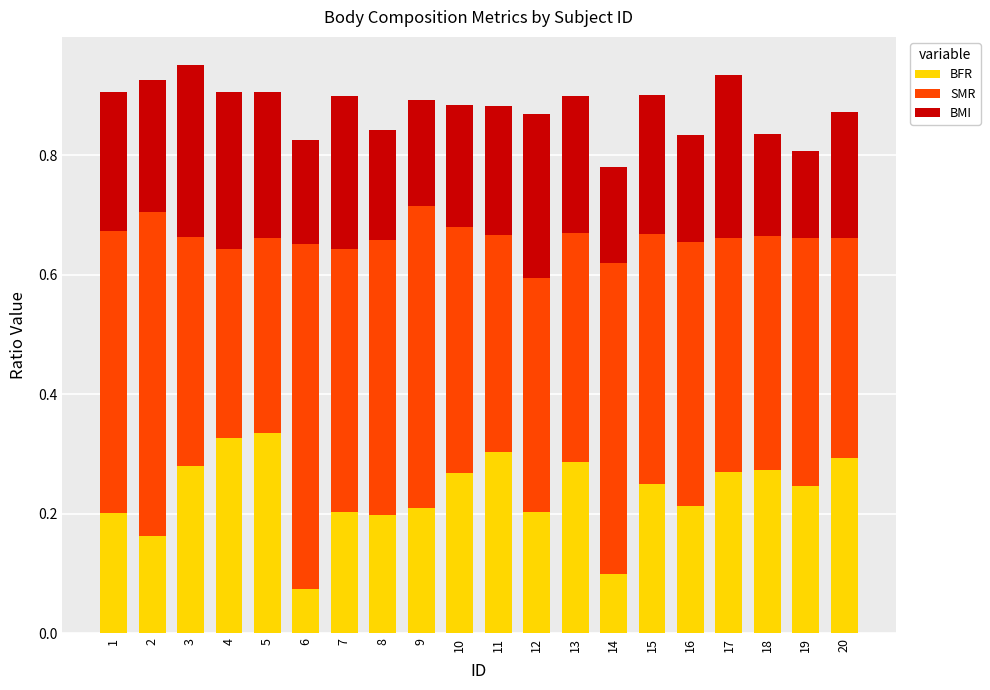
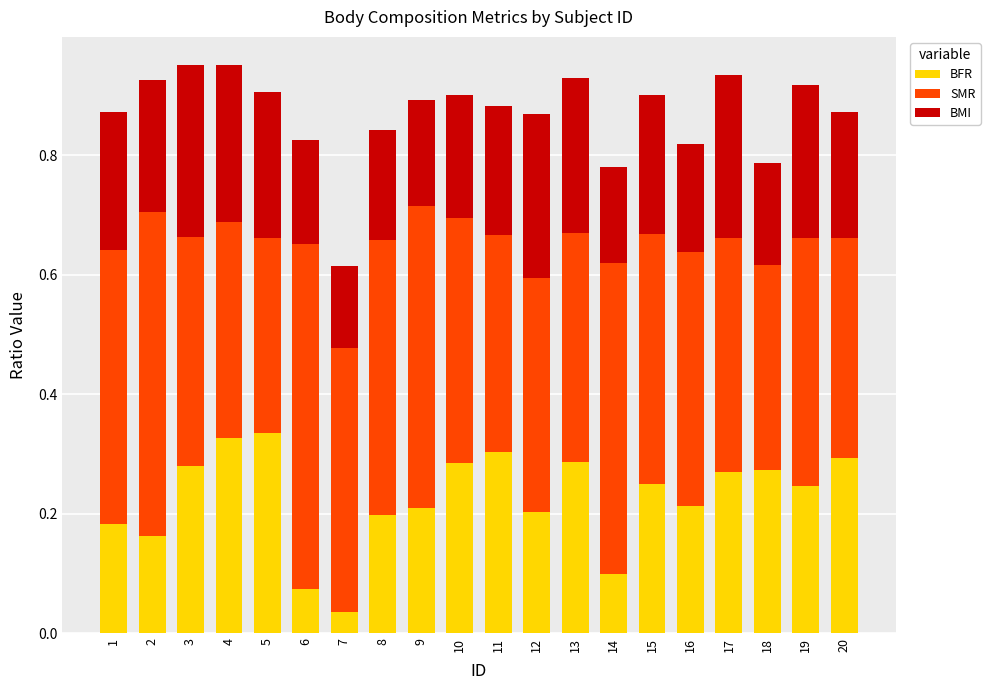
BFR, 1: 0.20 -> 0.18
SMR, 1: 0.47 -> 0.46
SMR, 4: 0.32 -> 0.36
BFR, 7: 0.20 -> 0.04
BMI, 7: 0.26 -> 0.14
BFR, 10: 0.27 -> 0.28
BMI, 13: 0.23 -> 0.26
SMR, 16: 0.44 -> 0.43
SMR, 18: 0.39 -> 0.34
BMI, 19: 0.15 -> 0.26
